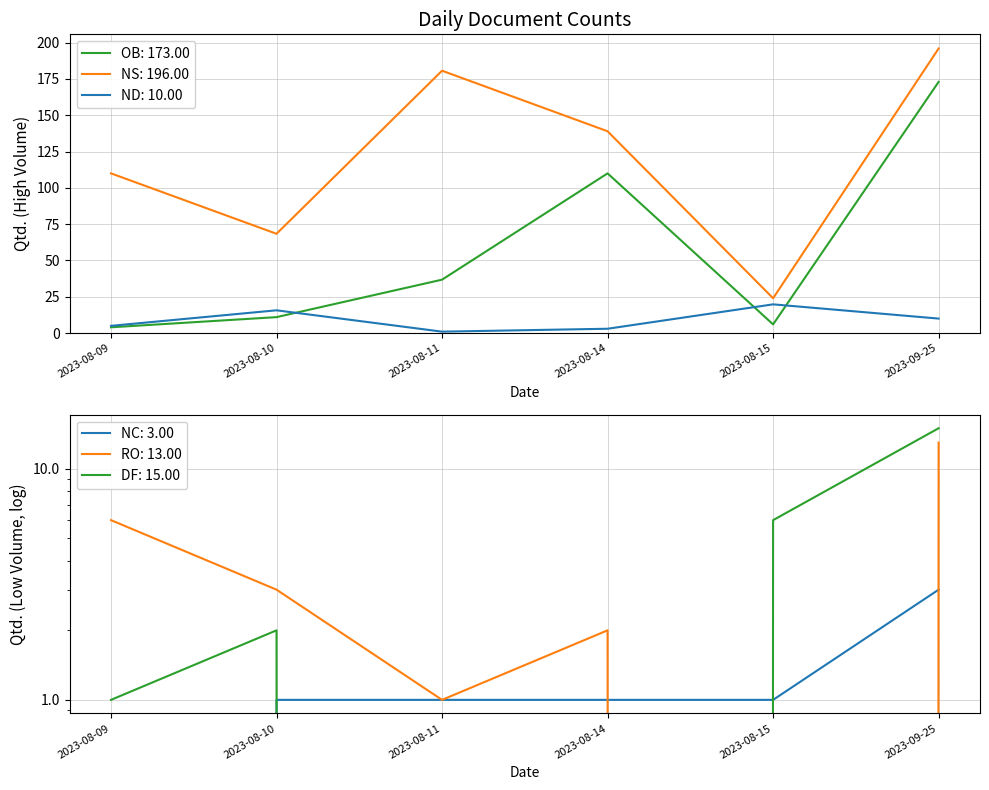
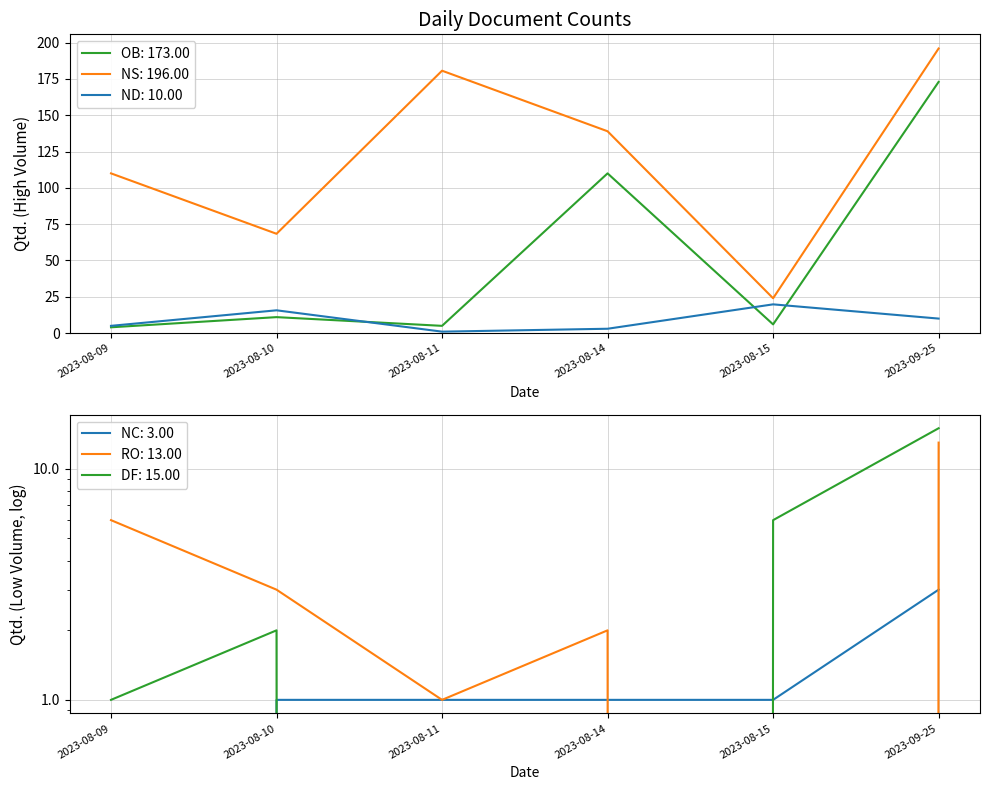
Daily Document Counts, OB: 173.00, 2023-08-11: 37 -> 5
